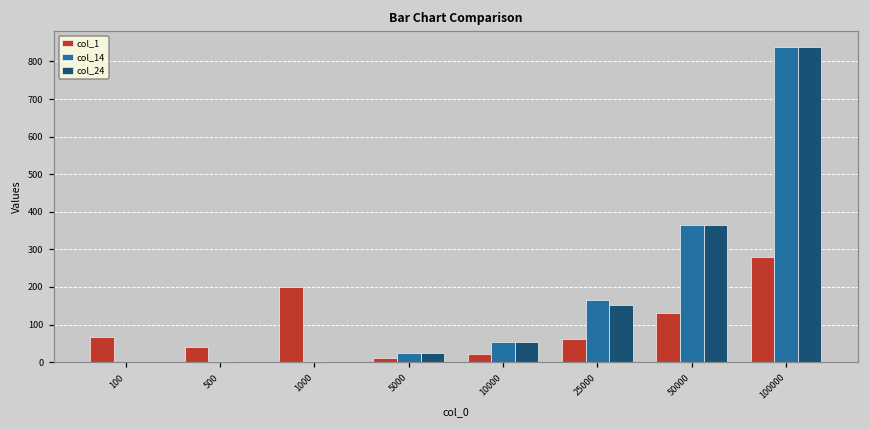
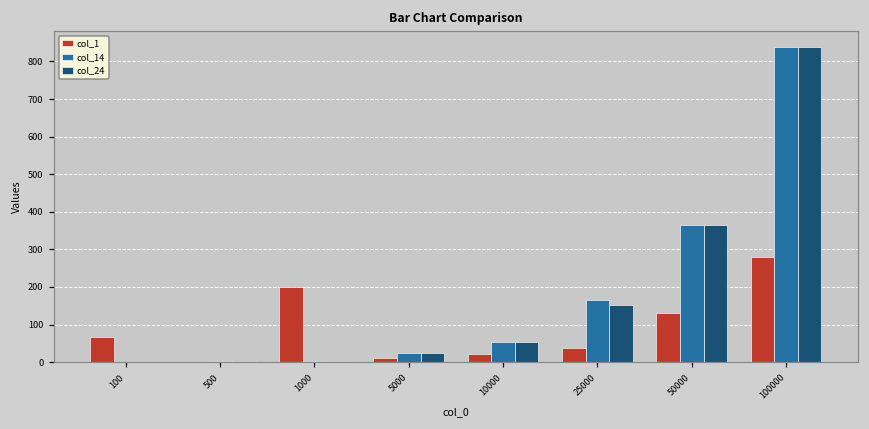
col_1, 500: 40 -> 0
col_1, 25000: 60 -> 40
